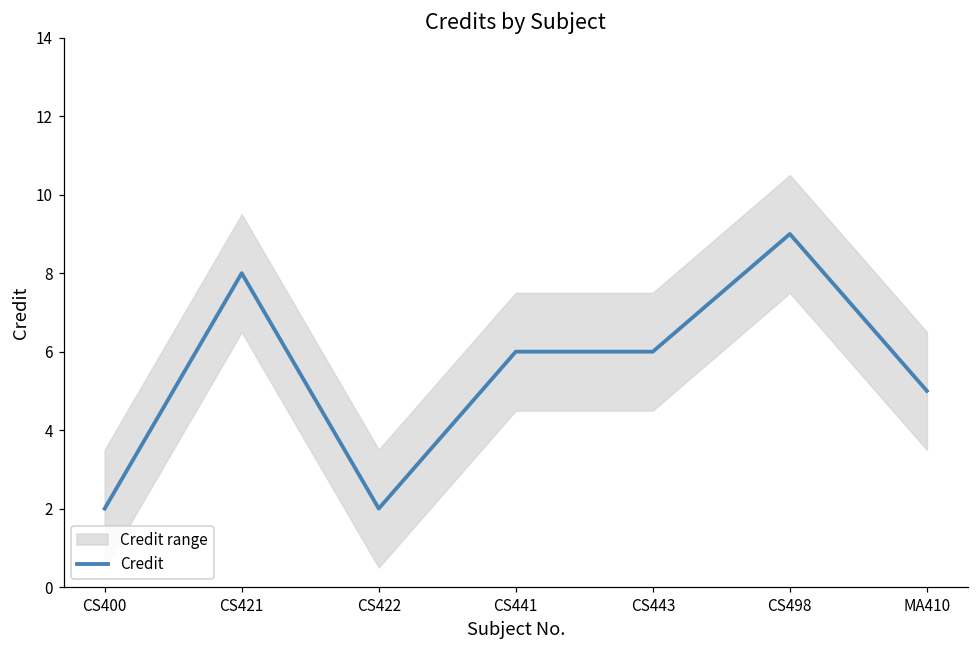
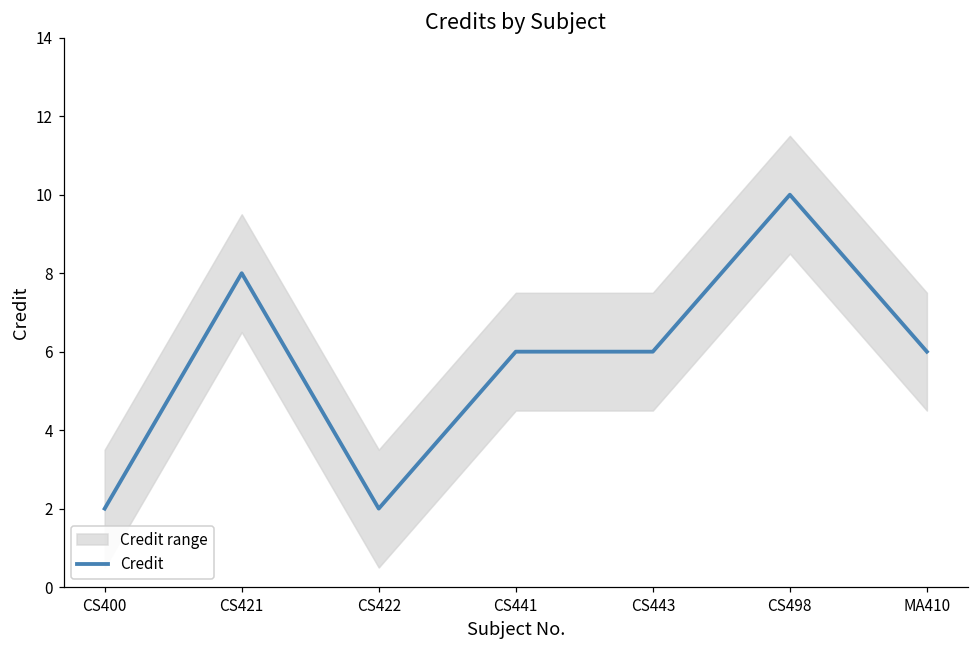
Credit, CS498: 9 -> 10
Credit, MA410: 5 -> 6
